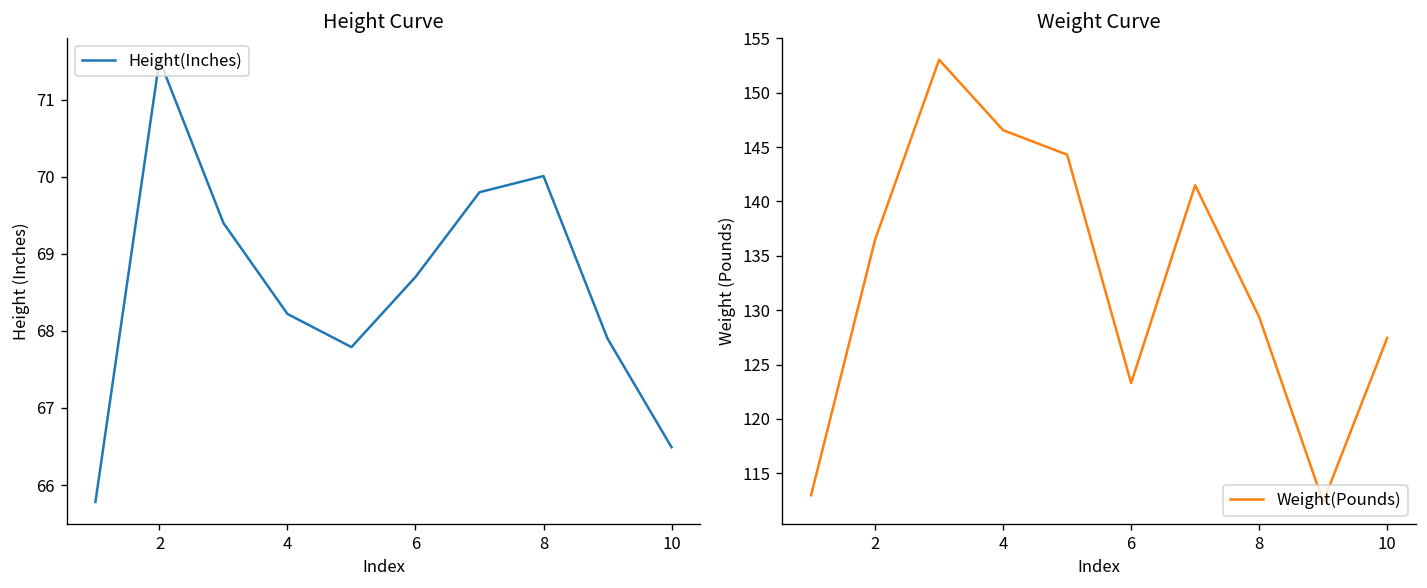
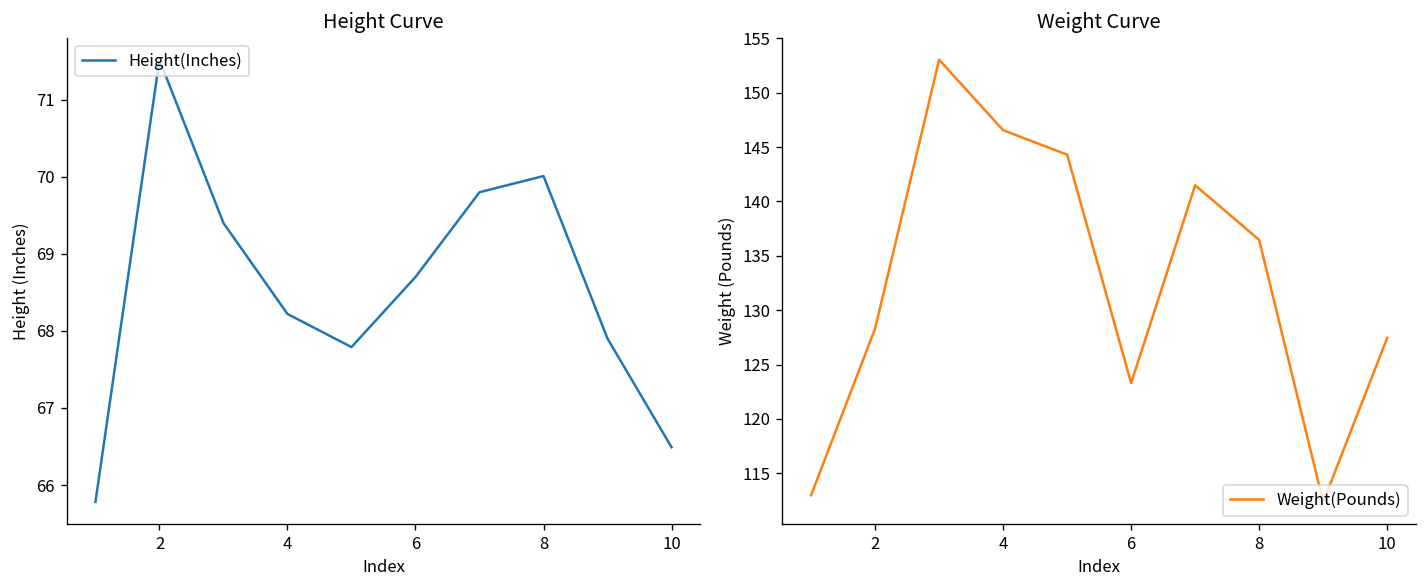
Weight Curve, 2: 136 -> 128
Weight Curve, 8: 129 -> 136
